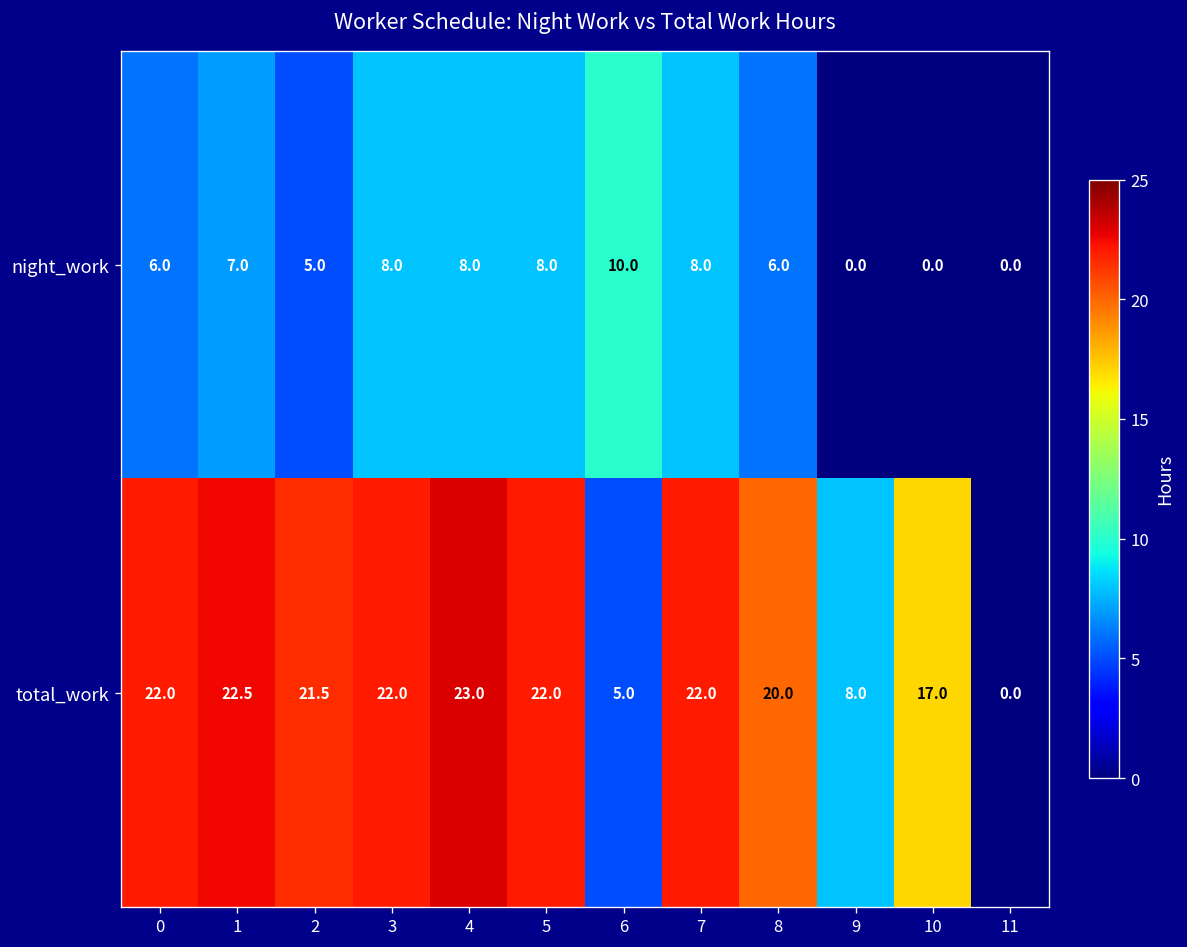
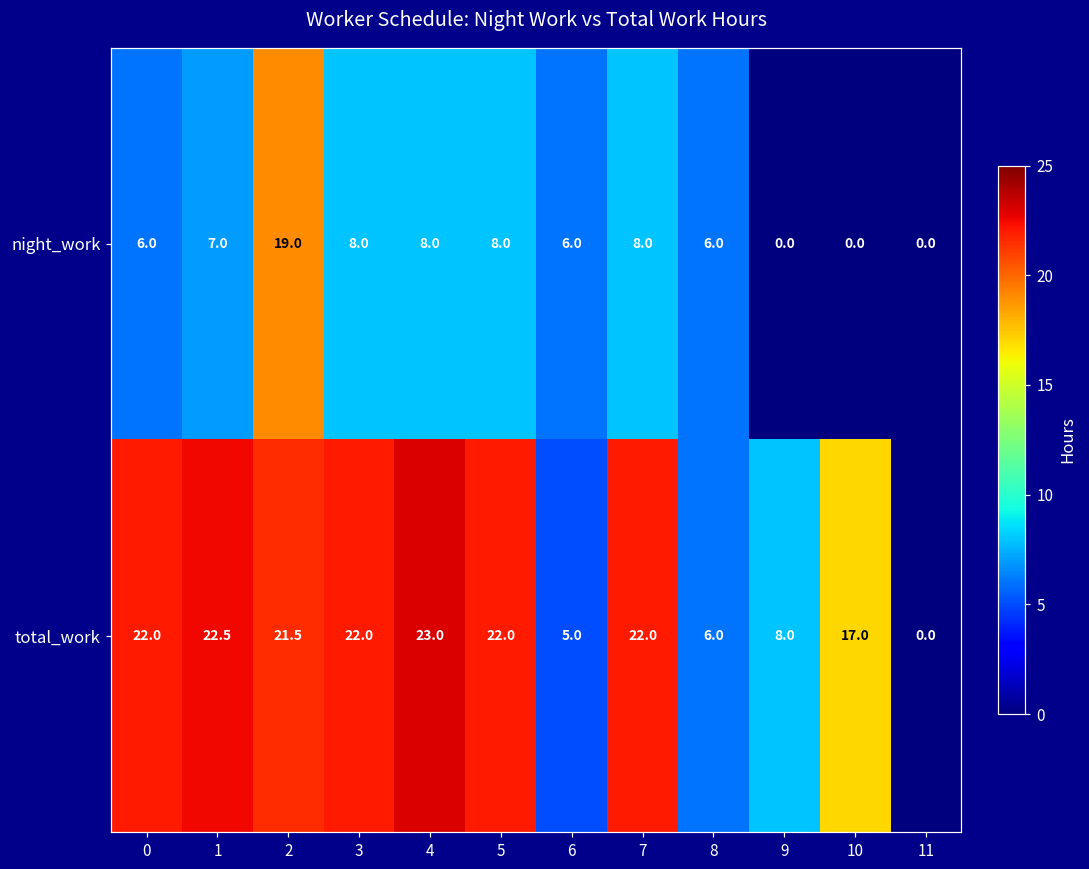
night_work, 2: 5.0 -> 19.0
night_work, 6: 10.0 -> 6.0
total_work, 8: 20.0 -> 6.0
